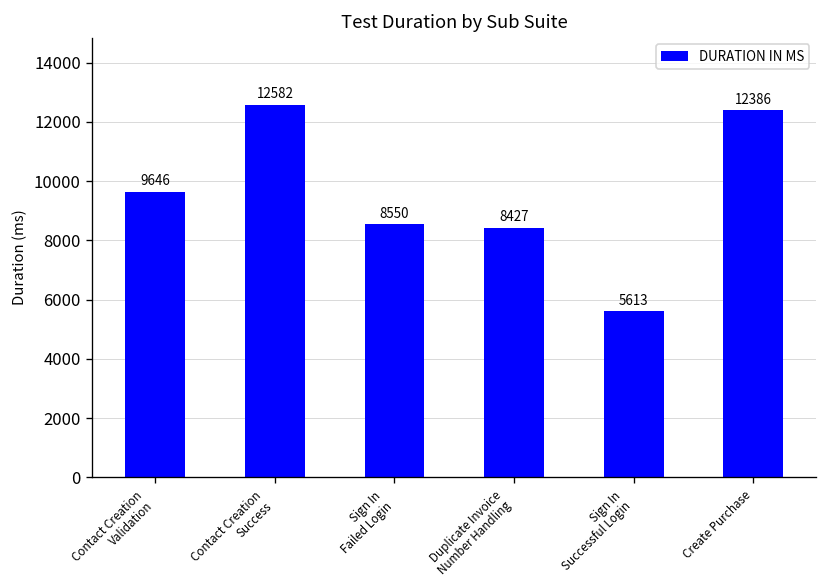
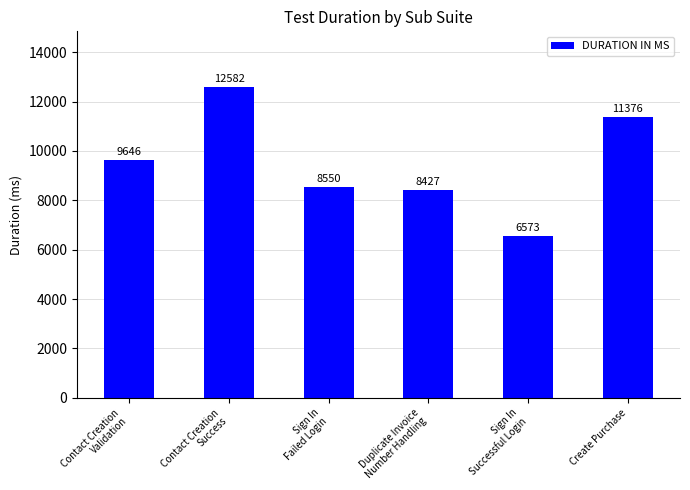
Sign In Successful Login: 5613 -> 6573
Create Purchase: 12386 -> 11376
